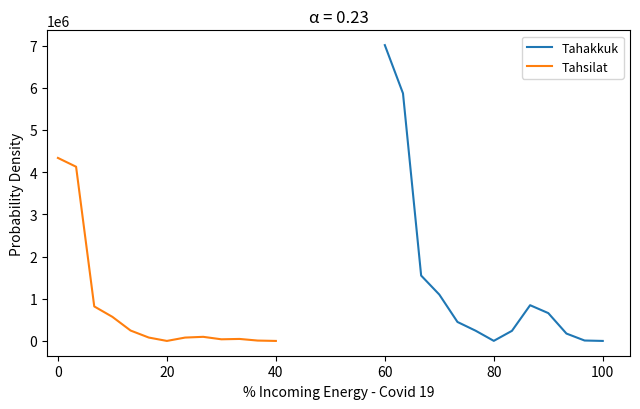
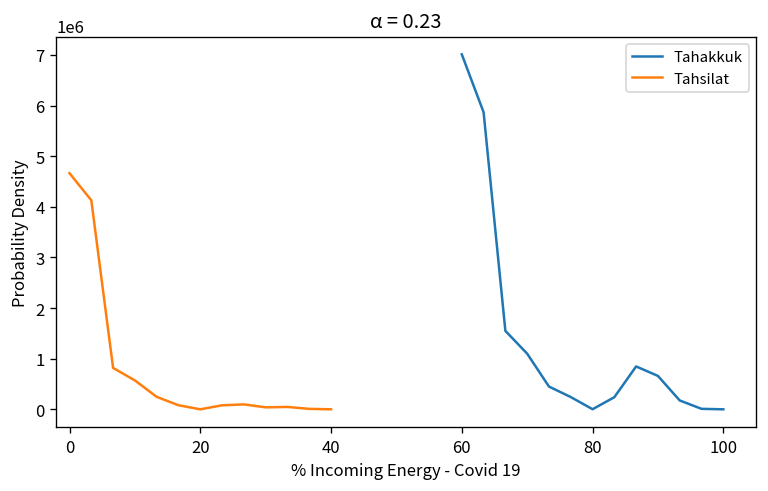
Tahsilat, 0: 4300000 -> 4700000
